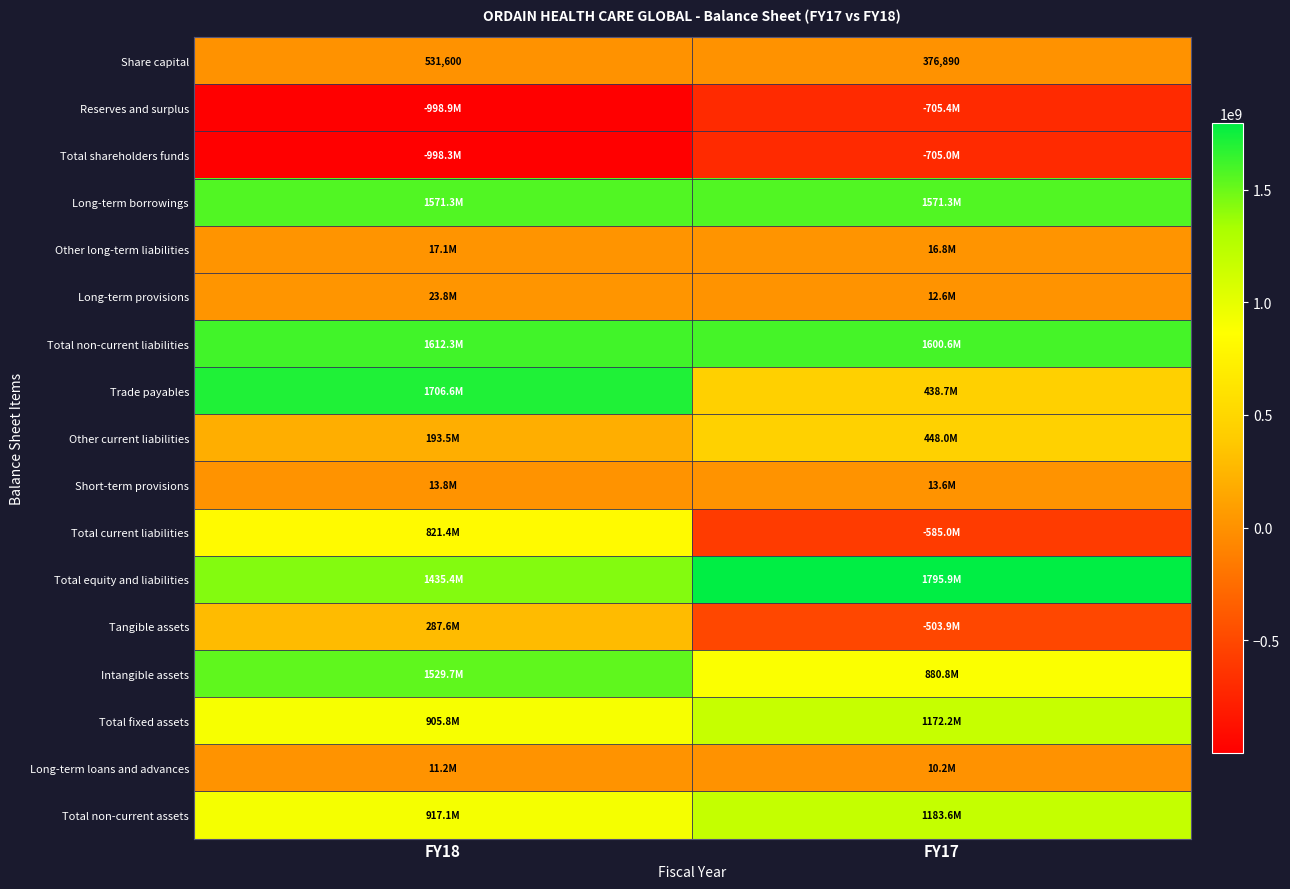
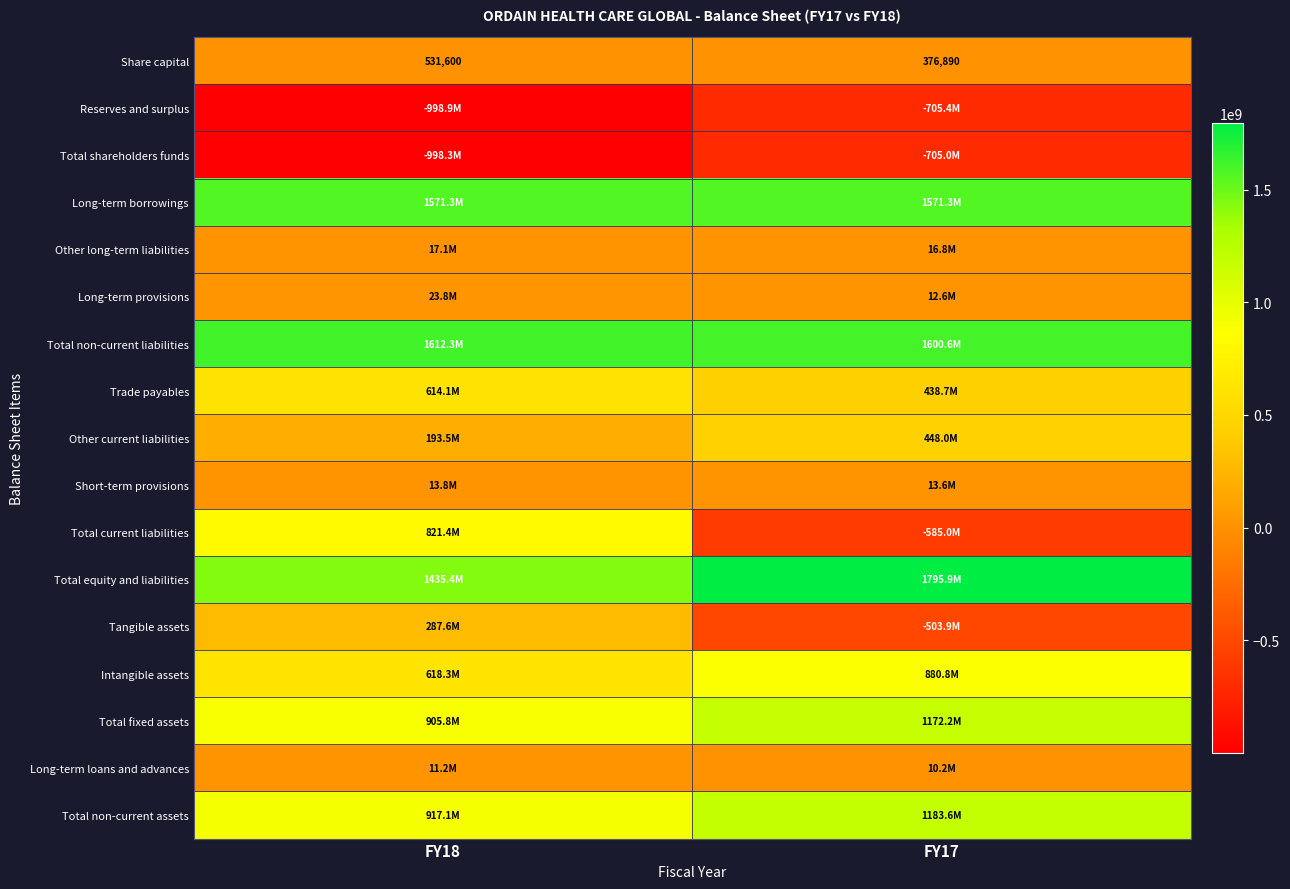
Trade payables, FY18: 1706.6M -> 614.1M
Intangible assets, FY18: 1529.7M -> 618.3M
